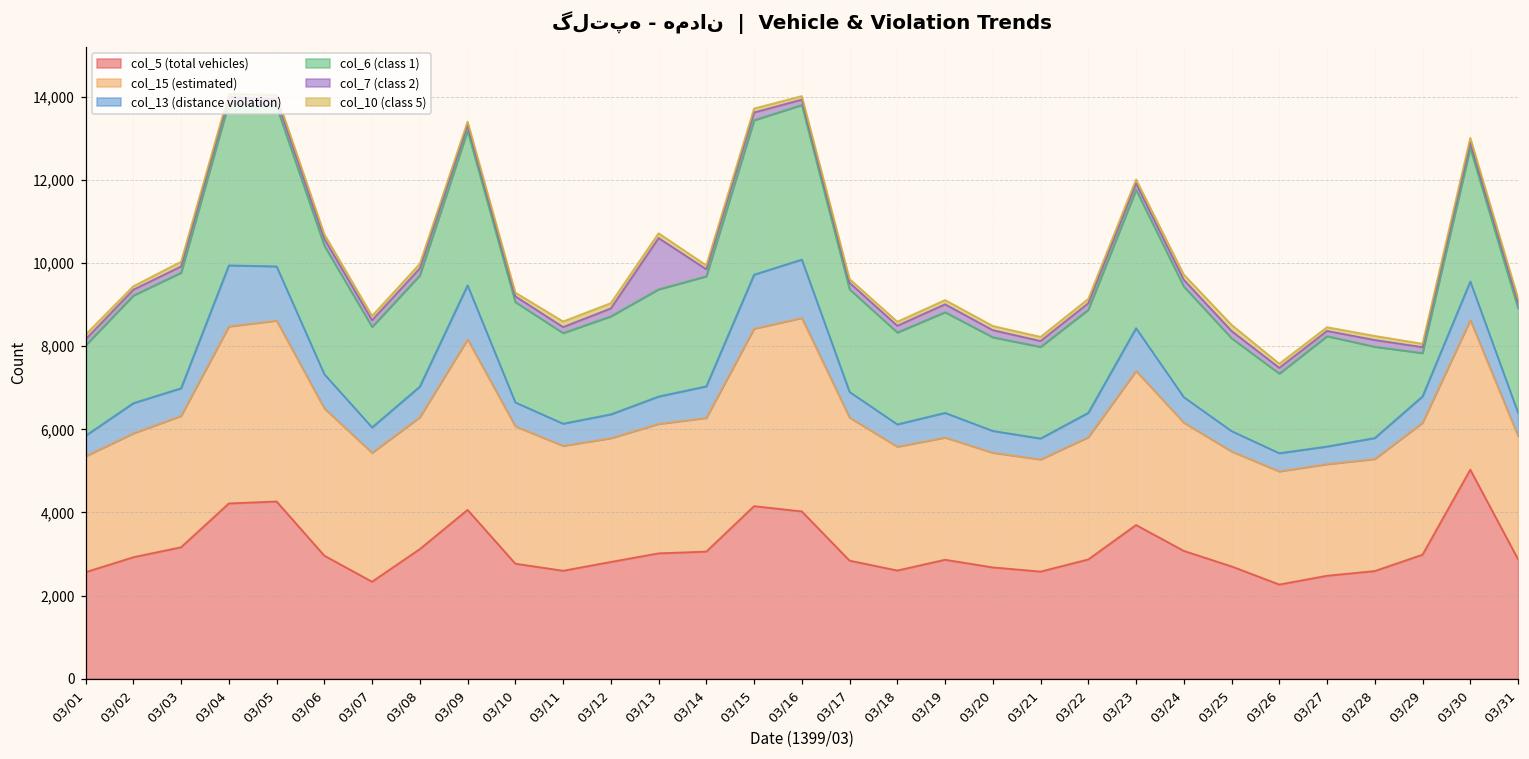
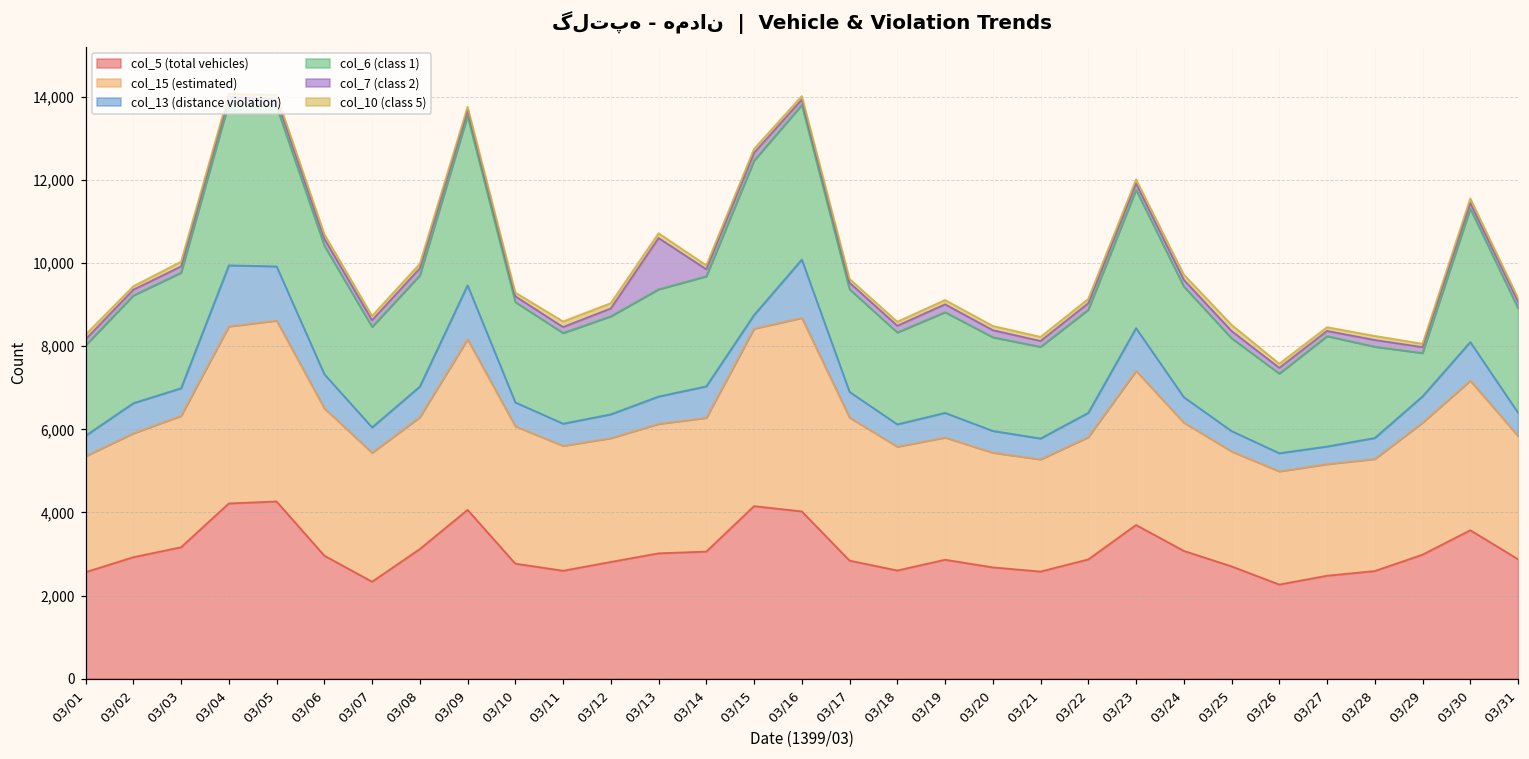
col_6 (class 1), 03/09: 3,700 -> 4,100
col_13 (distance violation), 03/15: 1,300 -> 300
col_5 (total vehicles), 03/30: 5,000 -> 3,600
